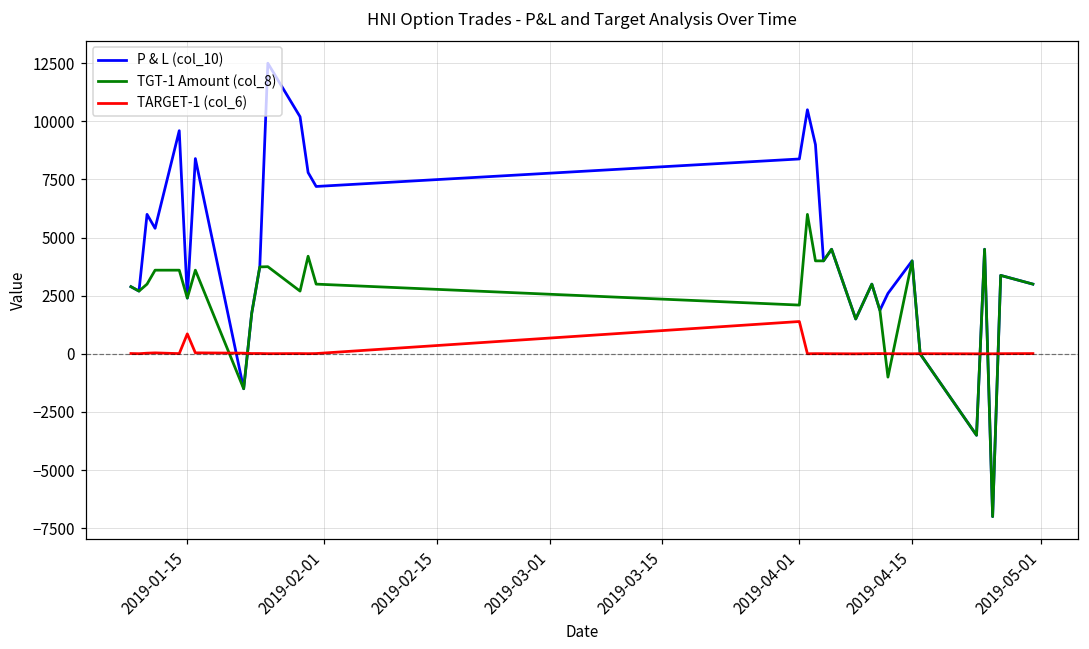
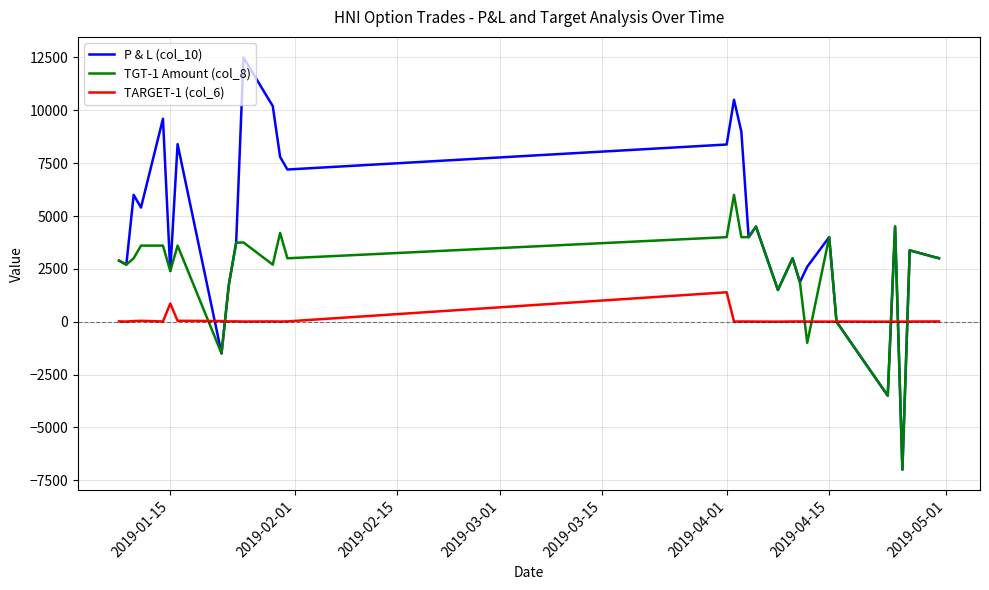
TGT-1 Amount (col_8), 2019-04-01: 2100 -> 4000
